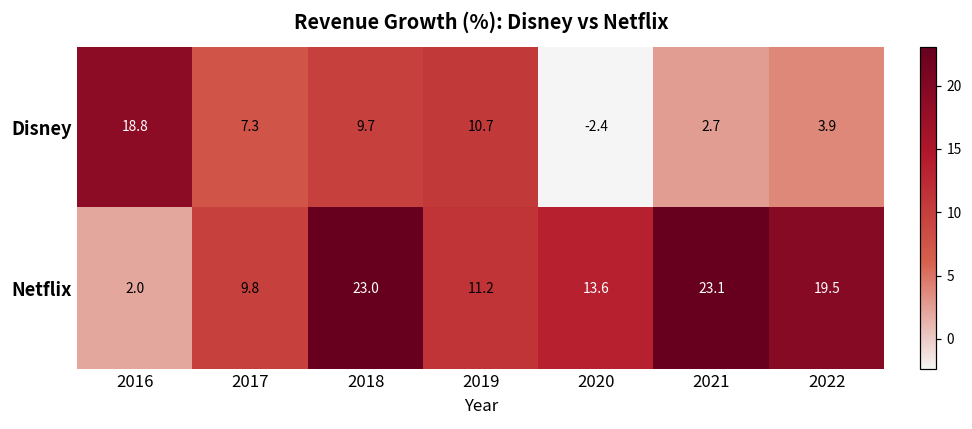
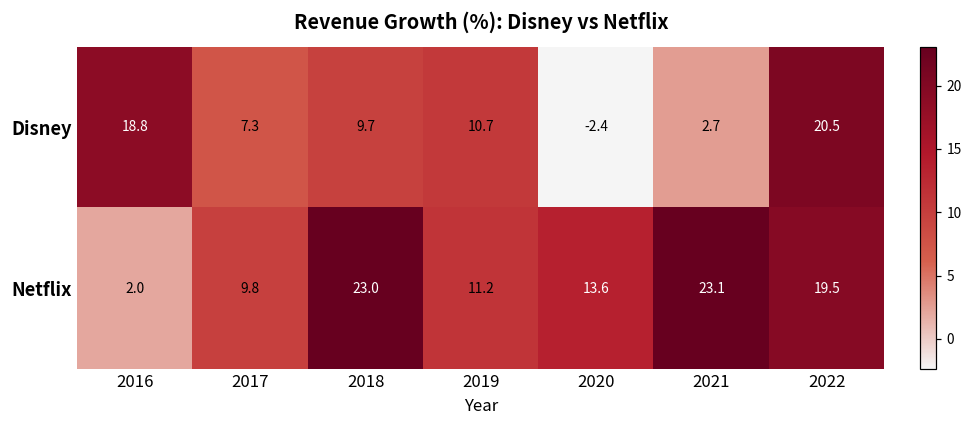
Disney, 2022: 3.9 -> 20.5
